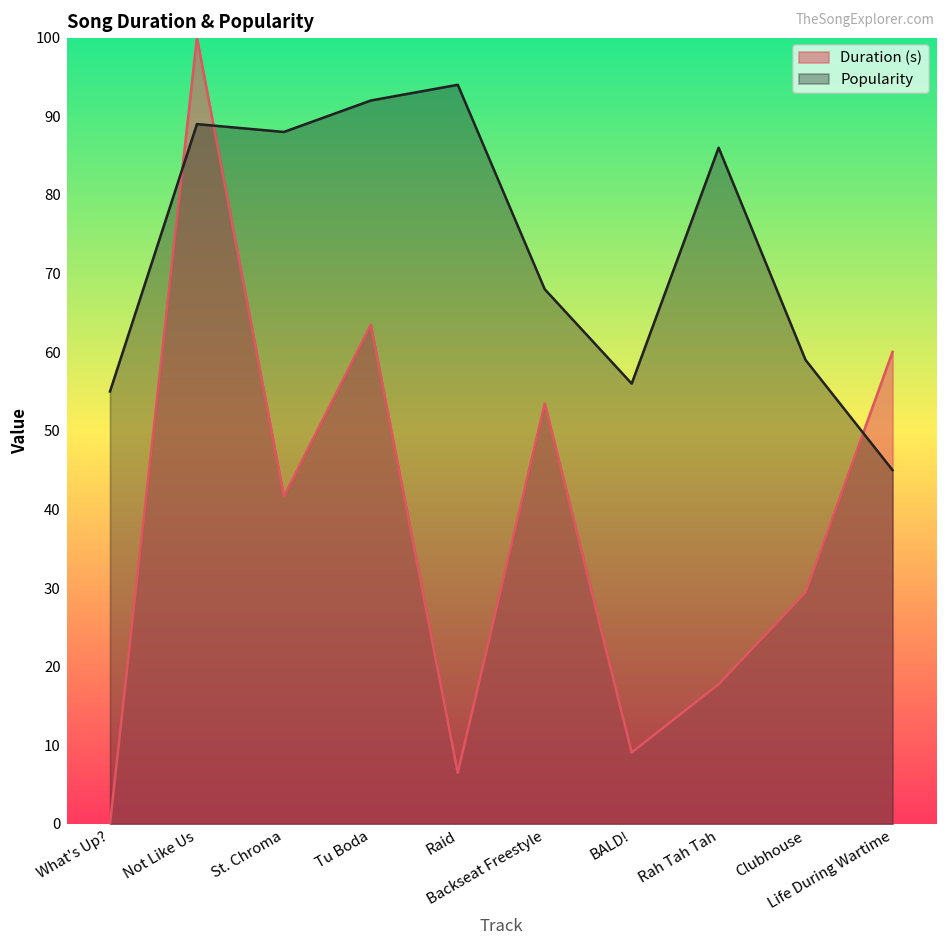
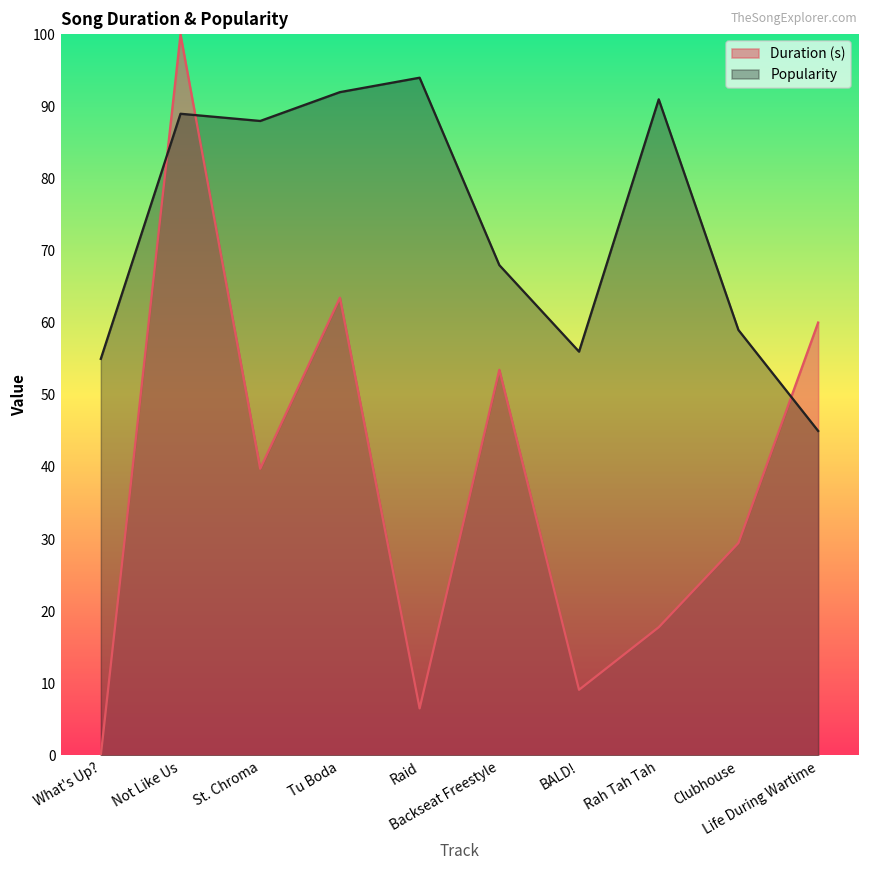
Duration (s), St. Chroma: 42 -> 40
Popularity, Rah Tah Tah: 86 -> 91
